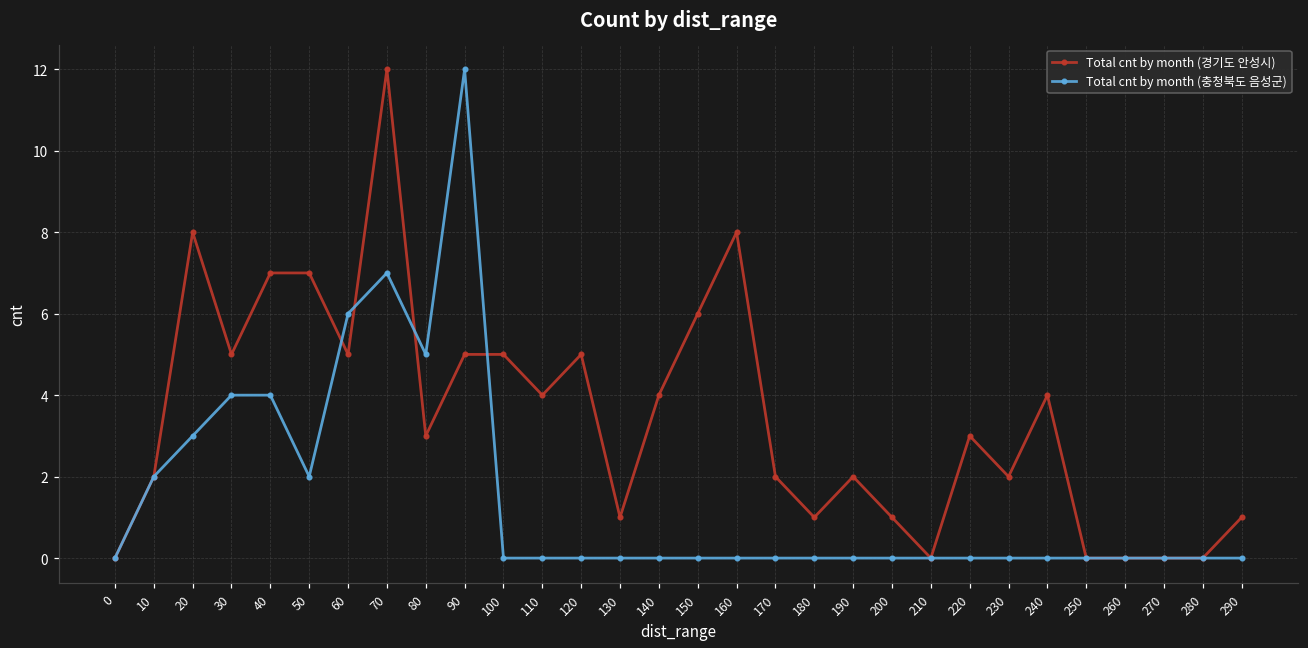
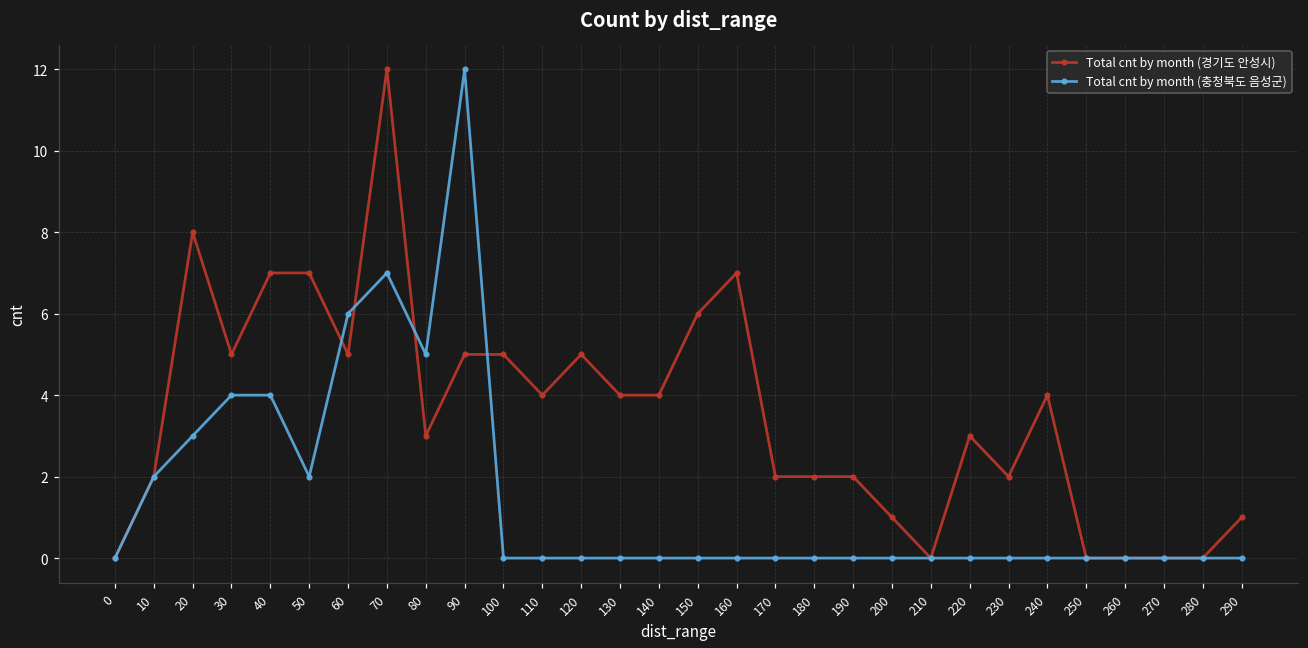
Total cnt by month (경기도 안성시), 130: 1 -> 4
Total cnt by month (경기도 안성시), 160: 8 -> 7
Total cnt by month (경기도 안성시), 180: 1 -> 2
